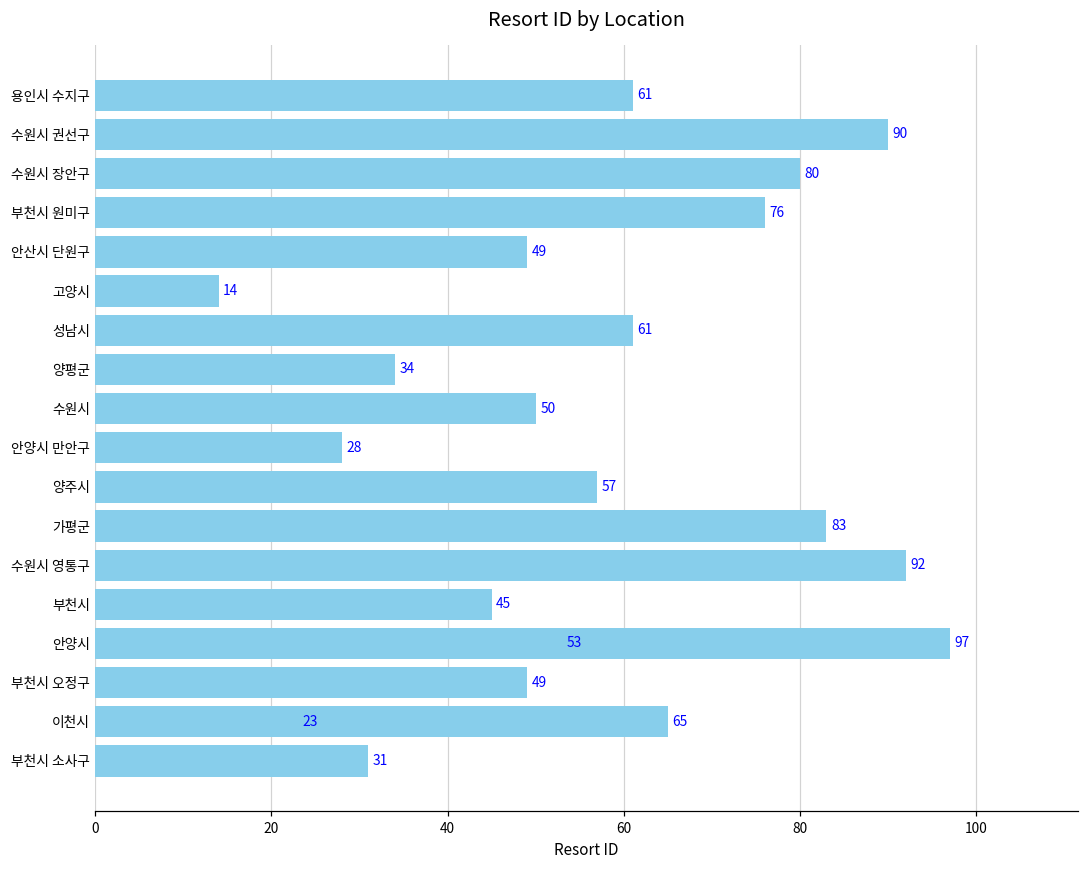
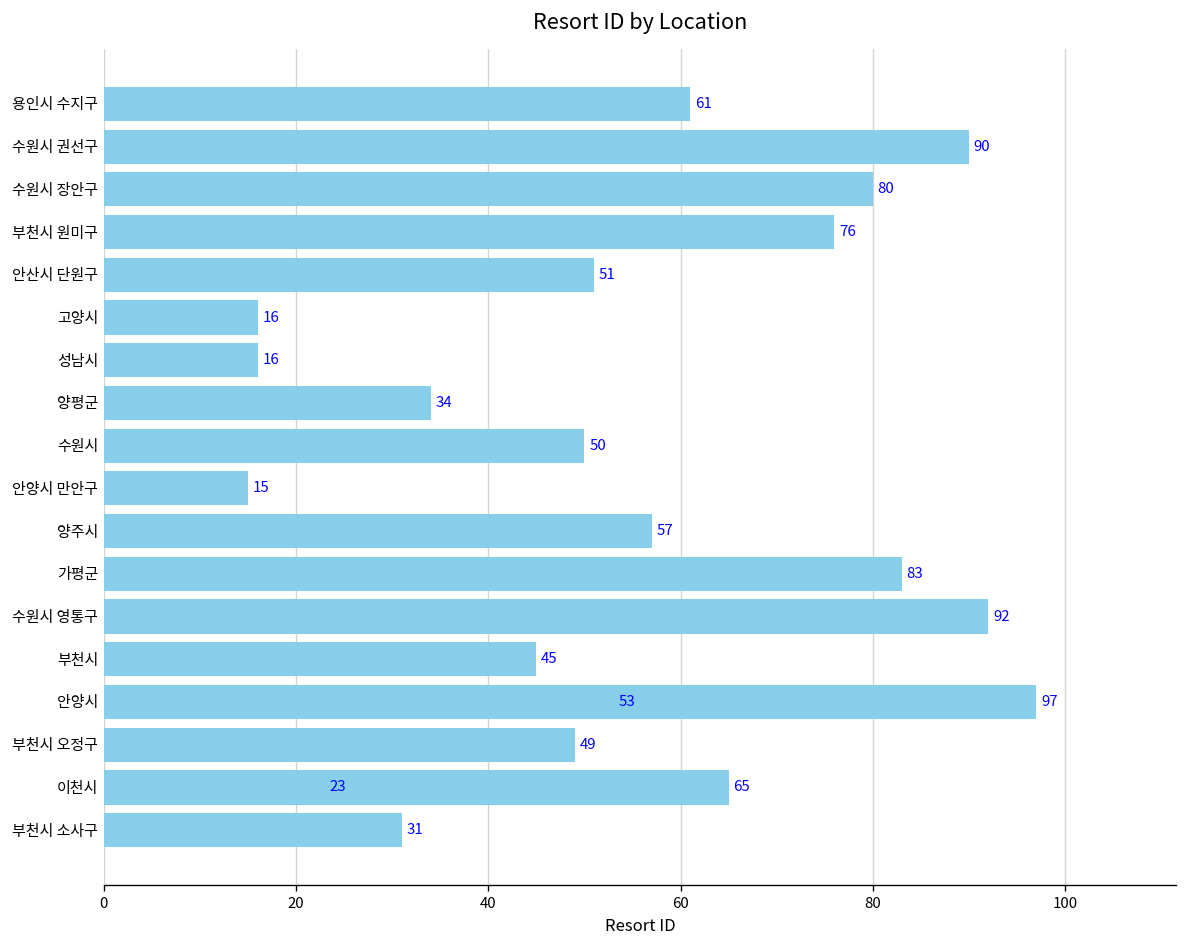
안산시 단원구: 49 -> 51
고양시: 14 -> 16
성남시: 61 -> 16
안양시 만안구: 28 -> 15
